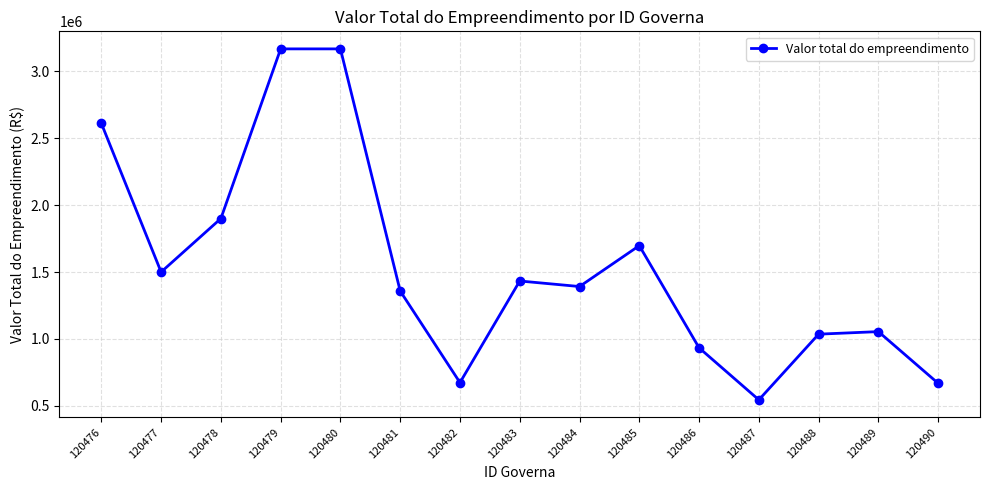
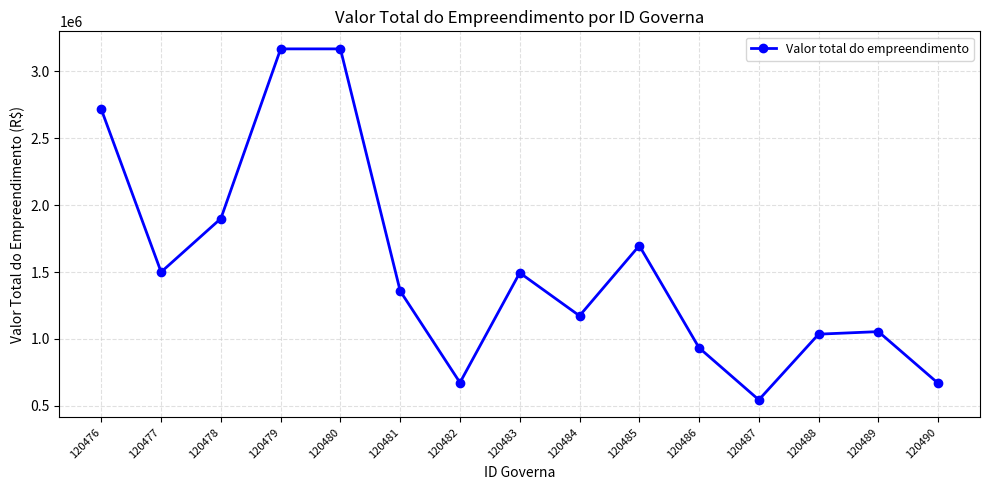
120476: 2610000 -> 2720000
120483: 1430000 -> 1490000
120484: 1390000 -> 1170000
